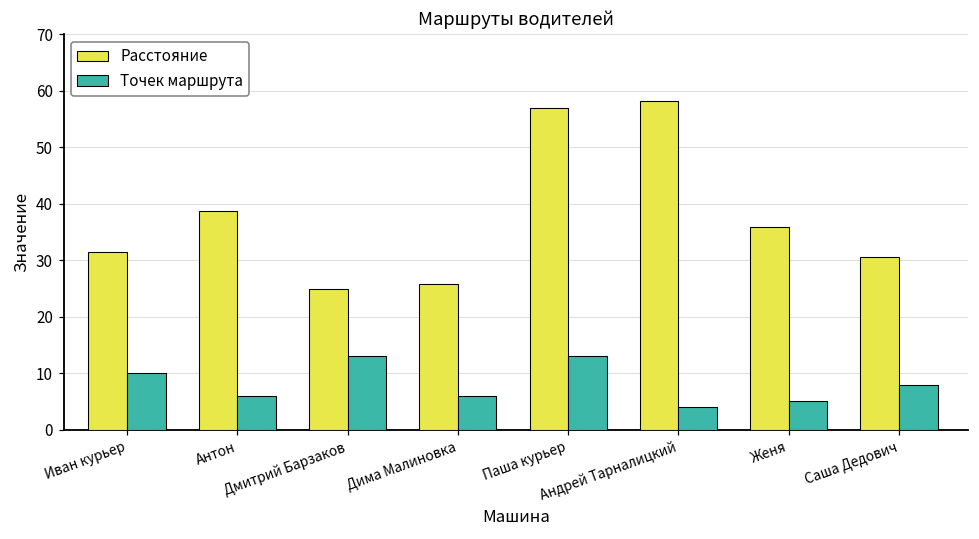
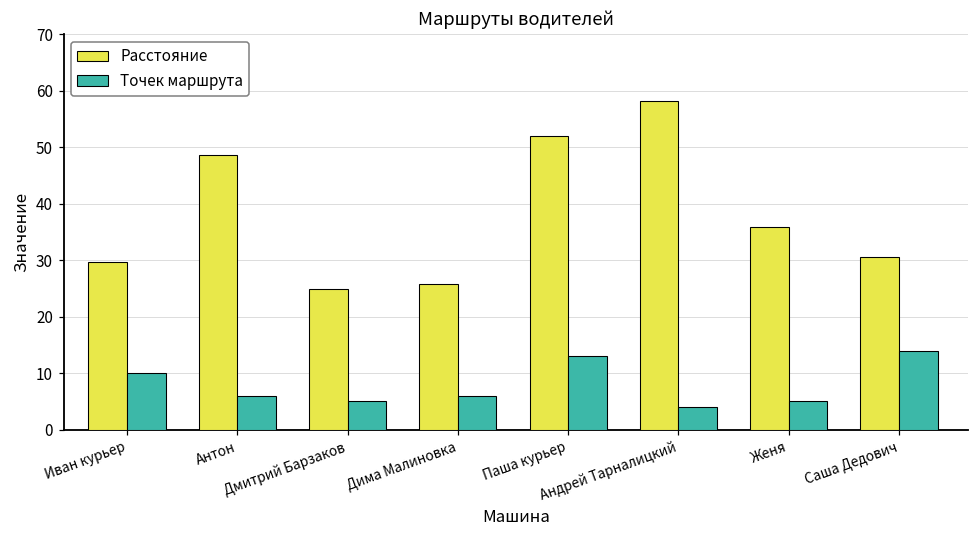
Расстояние, Иван курьер: 31 -> 30
Расстояние, Антон: 39 -> 49
Точек маршрута, Дмитрий Барзаков: 13 -> 5
Расстояние, Паша курьер: 57 -> 52
Точек маршрута, Саша Дедович: 8 -> 14
